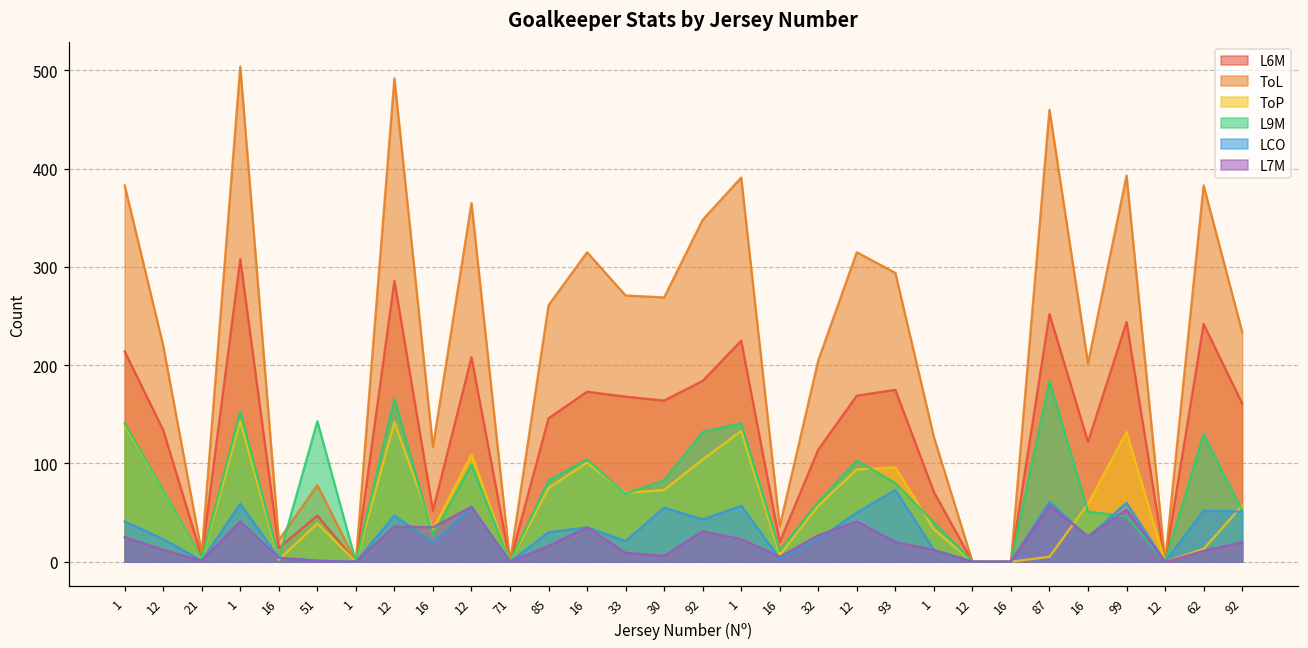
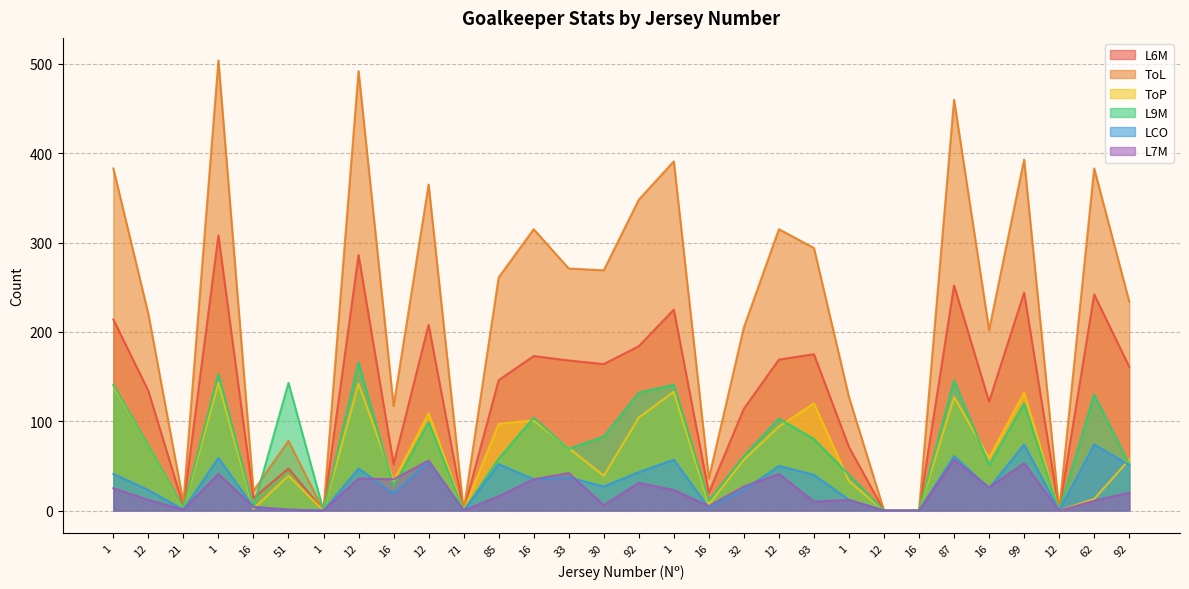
ToP, 85: 80 -> 100
L9M, 85: 80 -> 60
LCO, 85: 30 -> 50
LCO, 33: 20 -> 40
L7M, 33: 10 -> 40
ToP, 30: 70 -> 40
LCO, 30: 60 -> 30
ToP, 93: 100 -> 120
LCO, 93: 70 -> 40
L7M, 93: 20 -> 10
ToP, 87: 10 -> 130
L9M, 87: 180 -> 150
L9M, 99: 50 -> 120
LCO, 99: 60 -> 70
LCO, 62: 50 -> 70
